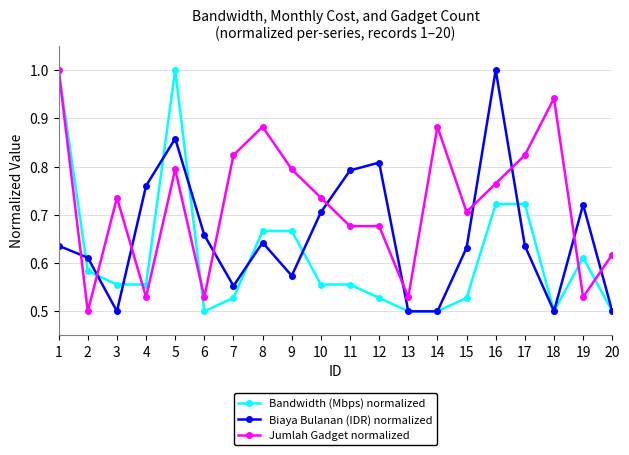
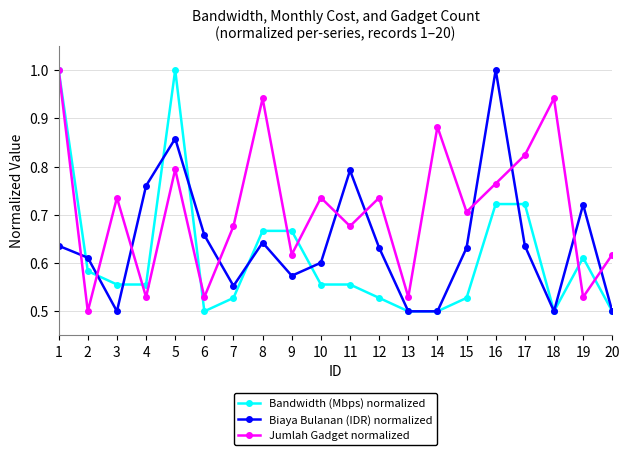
Jumlah Gadget normalized, 7: 0.82 -> 0.68
Jumlah Gadget normalized, 8: 0.88 -> 0.94
Jumlah Gadget normalized, 9: 0.79 -> 0.62
Biaya Bulanan (IDR) normalized, 10: 0.71 -> 0.60
Biaya Bulanan (IDR) normalized, 12: 0.81 -> 0.63
Jumlah Gadget normalized, 12: 0.68 -> 0.74
